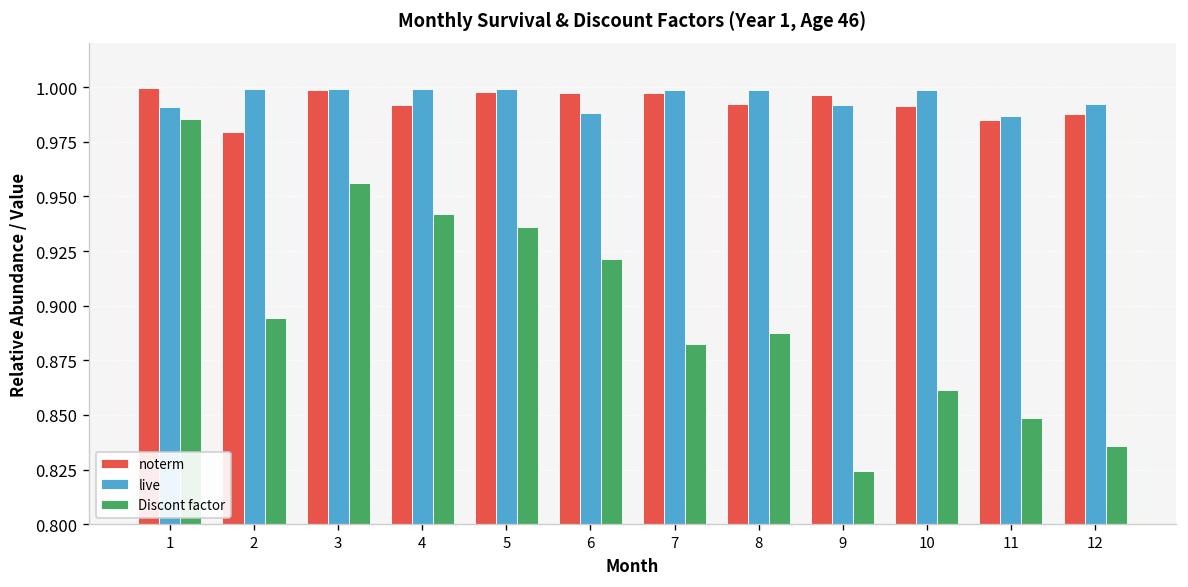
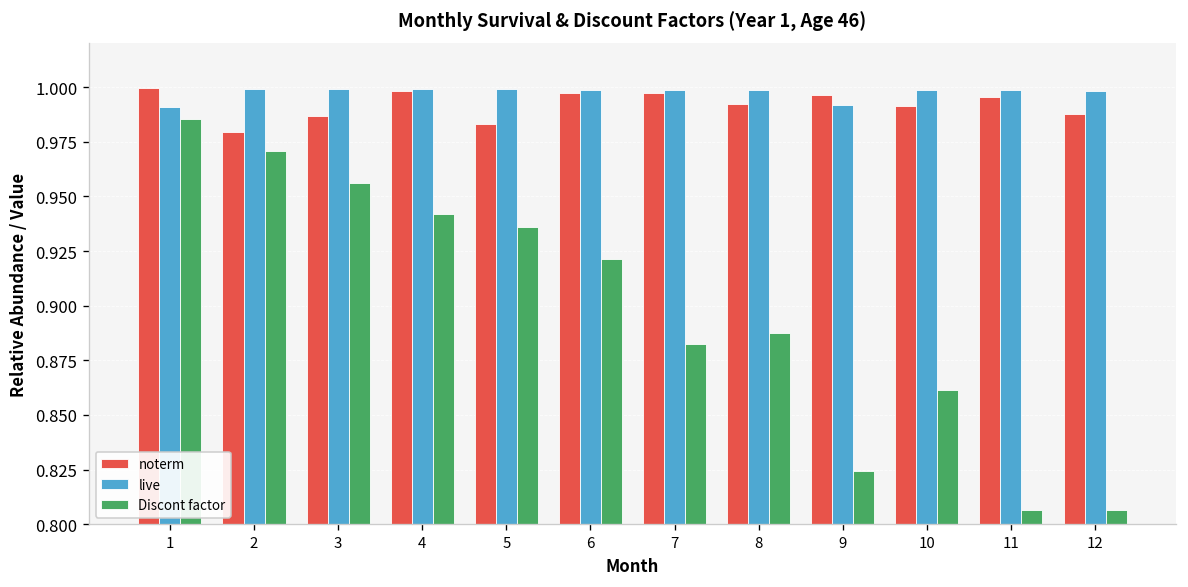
Discont factor, 2: 0.895 -> 0.971
noterm, 3: 0.999 -> 0.987
noterm, 4: 0.992 -> 0.998
noterm, 5: 0.998 -> 0.983
live, 6: 0.988 -> 0.999
noterm, 11: 0.985 -> 0.995
live, 11: 0.987 -> 0.998
Discont factor, 11: 0.848 -> 0.806
live, 12: 0.992 -> 0.998
Discont factor, 12: 0.836 -> 0.807
